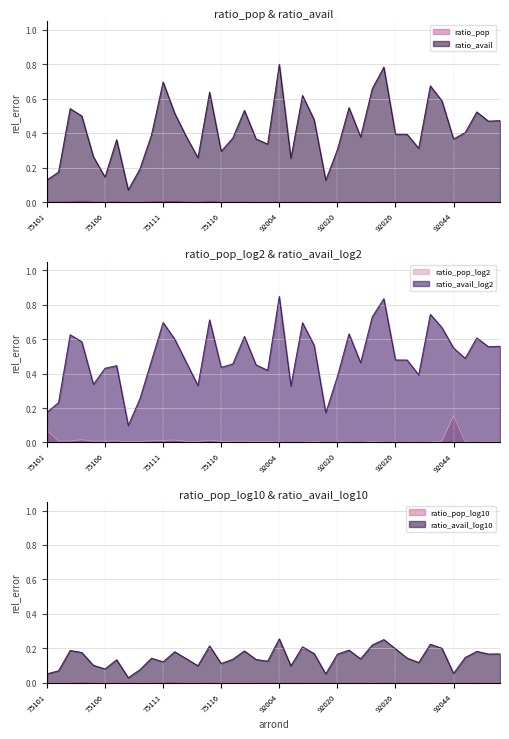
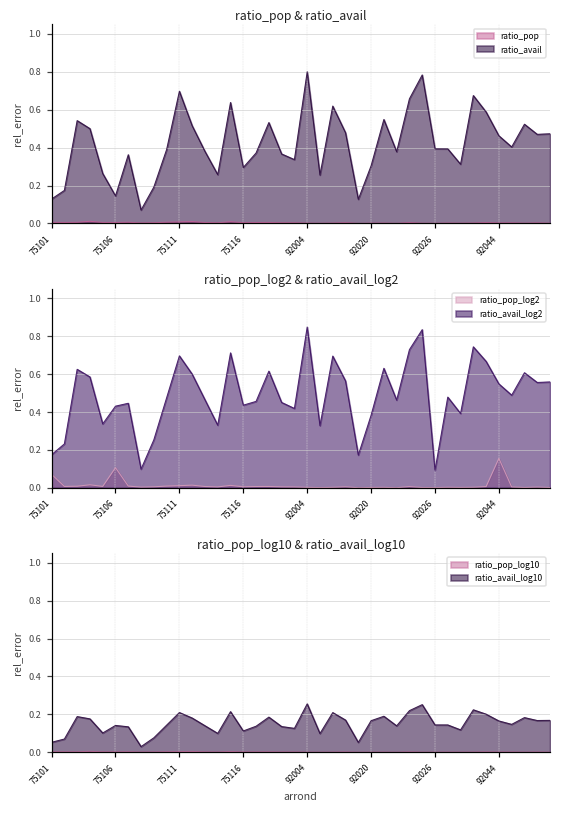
ratio_pop & ratio_avail, ratio_avail, 92044: 0.37 -> 0.46
ratio_pop_log2 & ratio_avail_log2, ratio_pop_log2, 75106: 0.01 -> 0.11
ratio_pop_log2 & ratio_avail_log2, ratio_avail_log2, 92026: 0.48 -> 0.09
ratio_pop_log10 & ratio_avail_log10, ratio_avail_log10, 75106: 0.08 -> 0.14
ratio_pop_log10 & ratio_avail_log10, ratio_avail_log10, 75111: 0.12 -> 0.21
ratio_pop_log10 & ratio_avail_log10, ratio_avail_log10, 92026: 0.20 -> 0.14
ratio_pop_log10 & ratio_avail_log10, ratio_avail_log10, 92044: 0.05 -> 0.17
